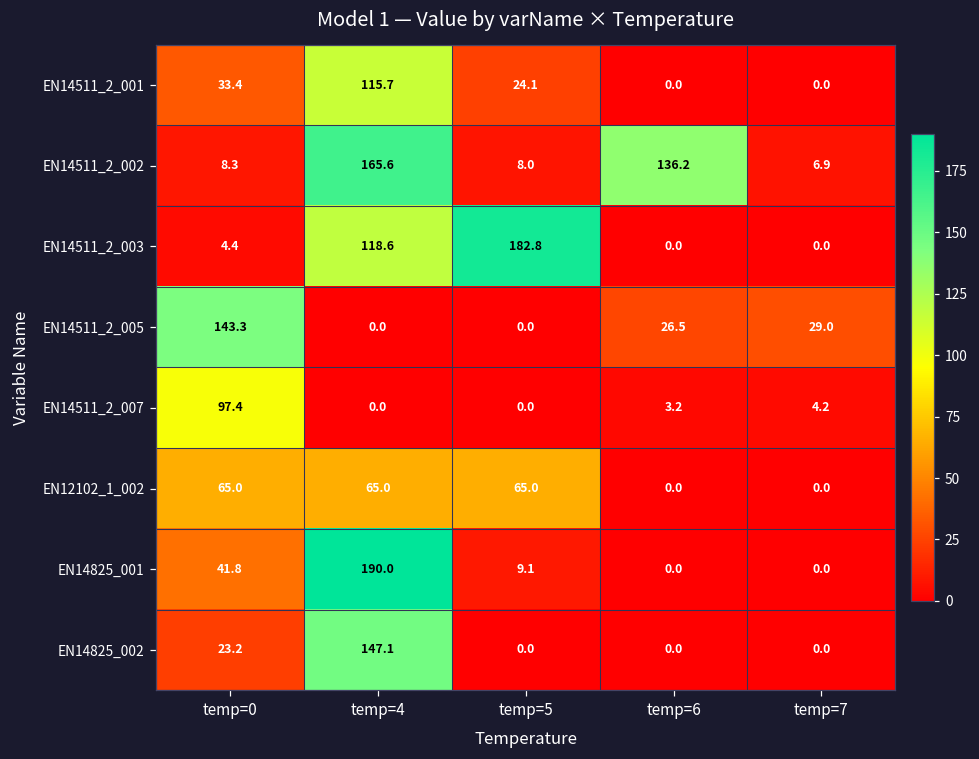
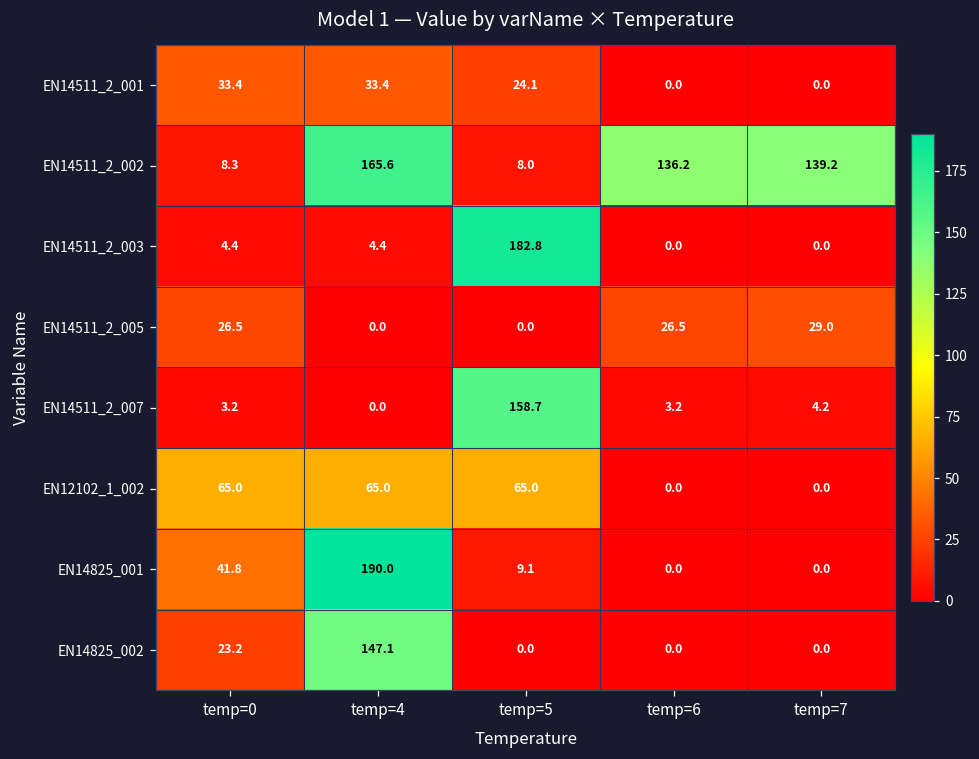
EN14511_2_001, temp=4: 115.7 -> 33.4
EN14511_2_002, temp=7: 6.9 -> 139.2
EN14511_2_003, temp=4: 118.6 -> 4.4
EN14511_2_005, temp=0: 143.3 -> 26.5
EN14511_2_007, temp=0: 97.4 -> 3.2
EN14511_2_007, temp=5: 0.0 -> 158.7
